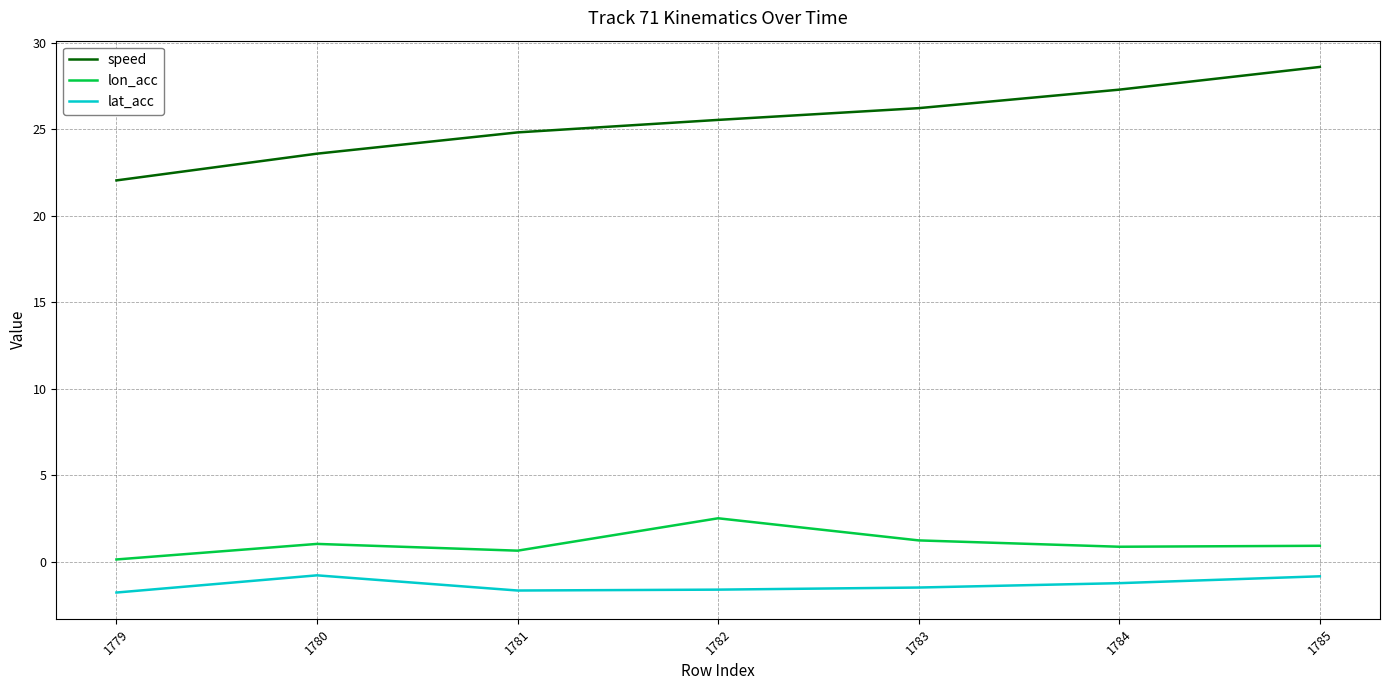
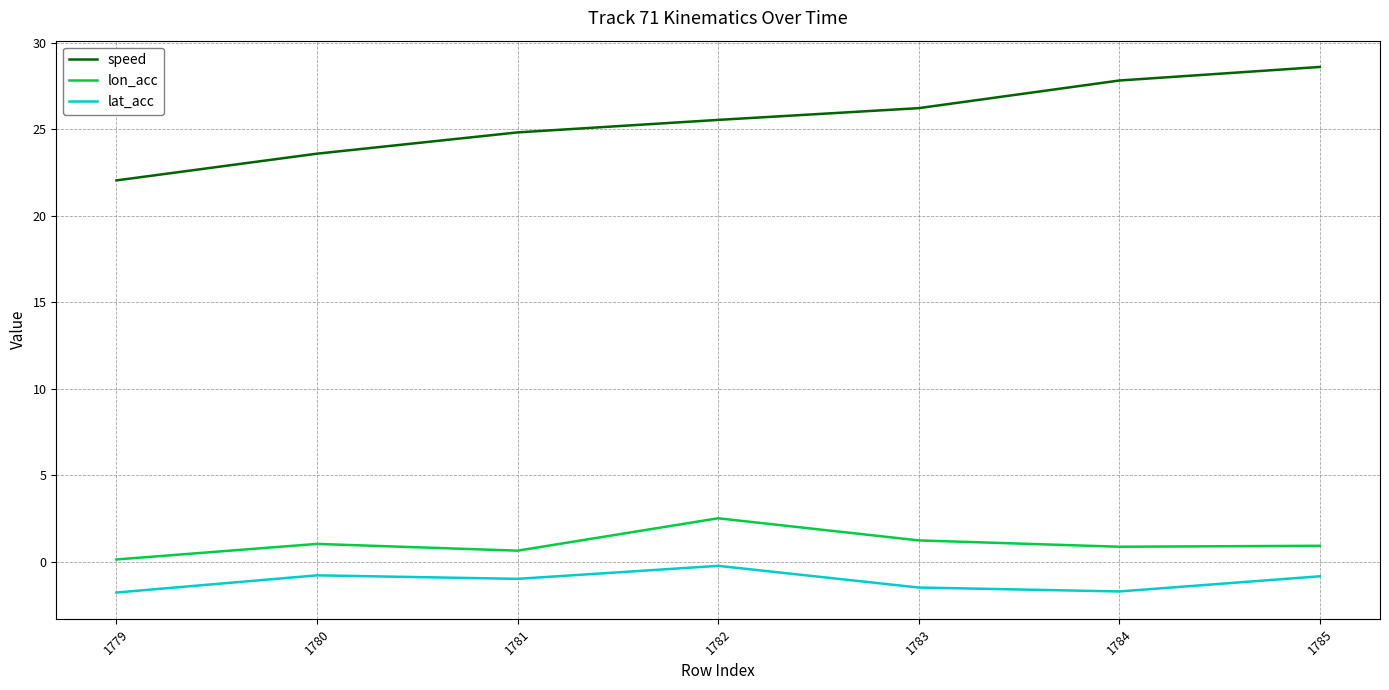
lat_acc, 1781: -1.7 -> -1.0
lat_acc, 1782: -1.6 -> -0.2
speed, 1784: 27.3 -> 27.8
lat_acc, 1784: -1.2 -> -1.7
